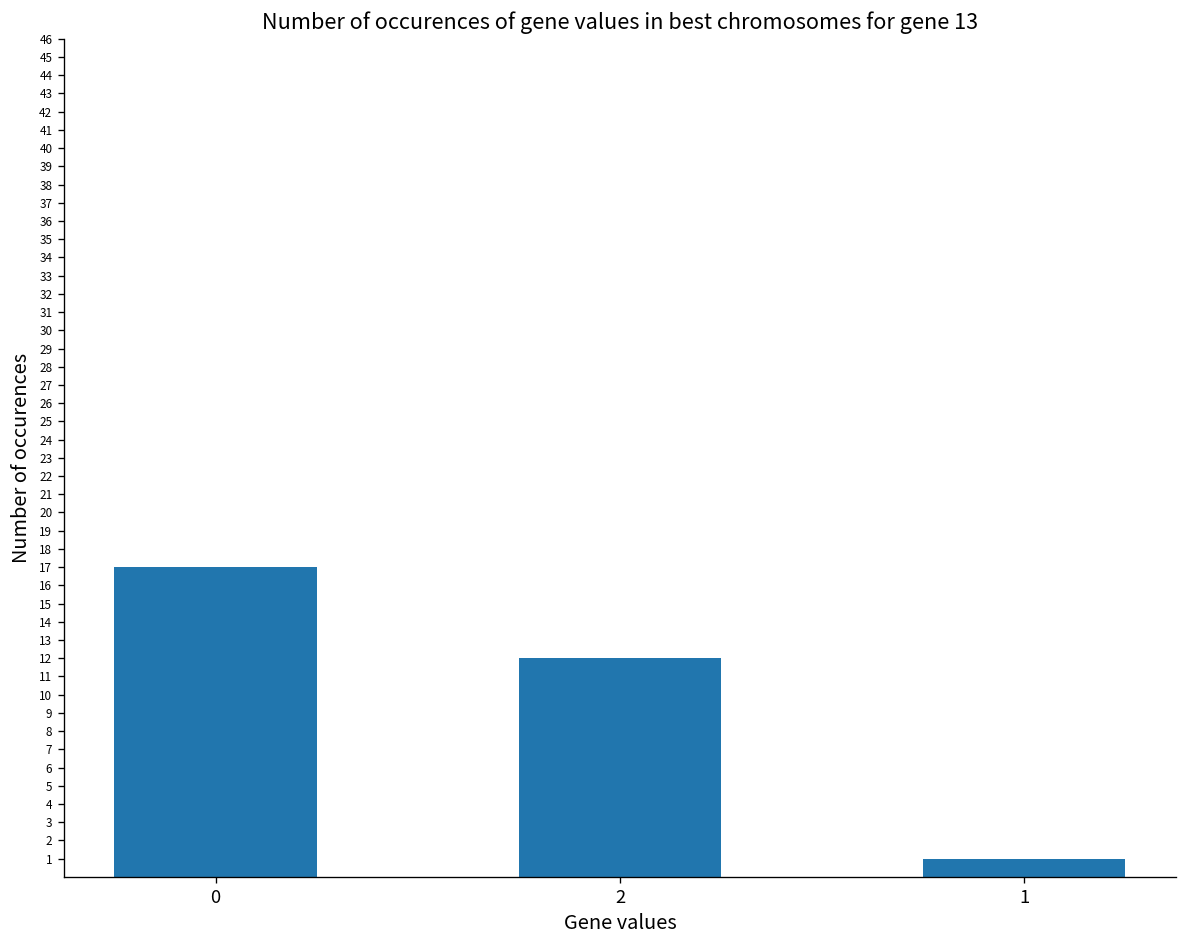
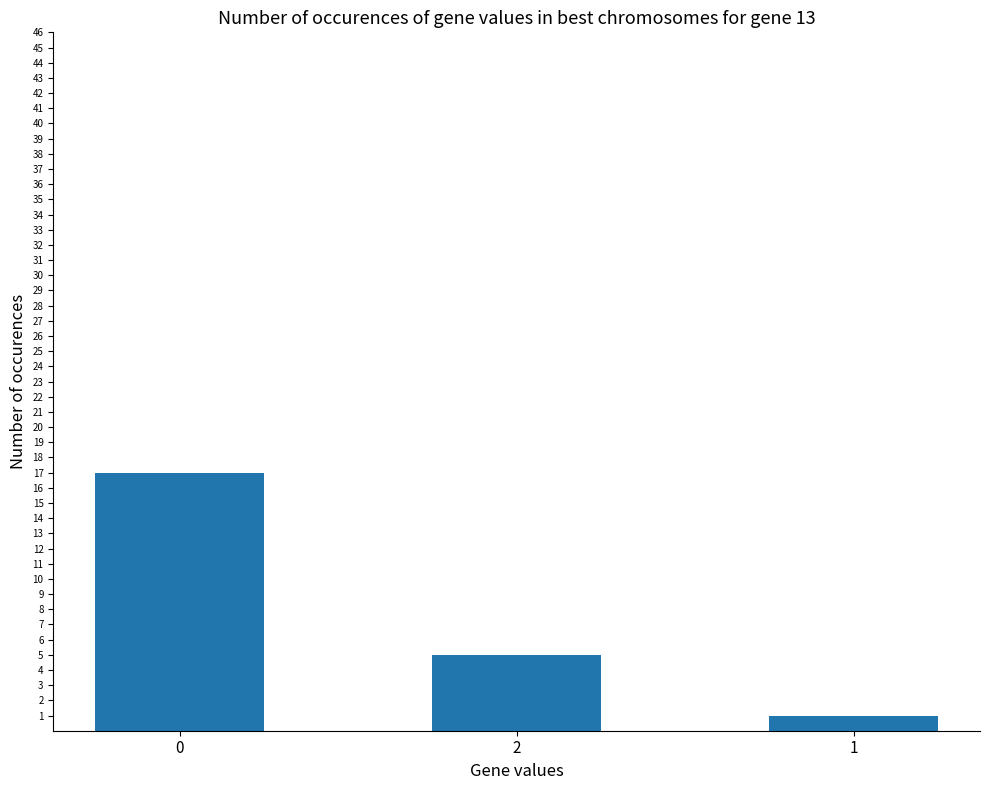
2: 12 -> 5
